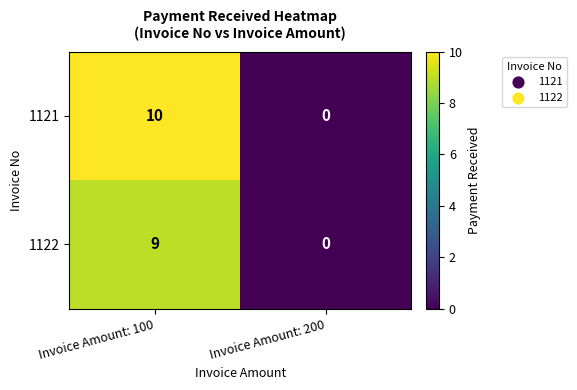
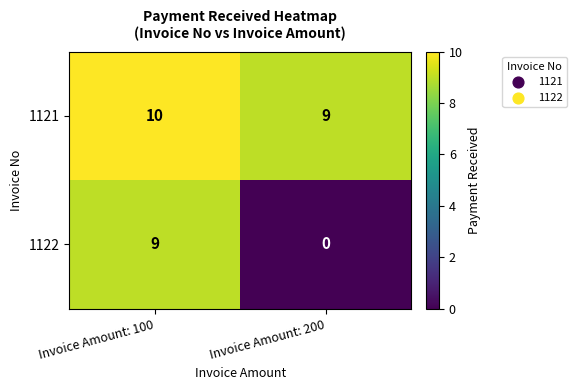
1121, Invoice Amount: 200: 0 -> 9
